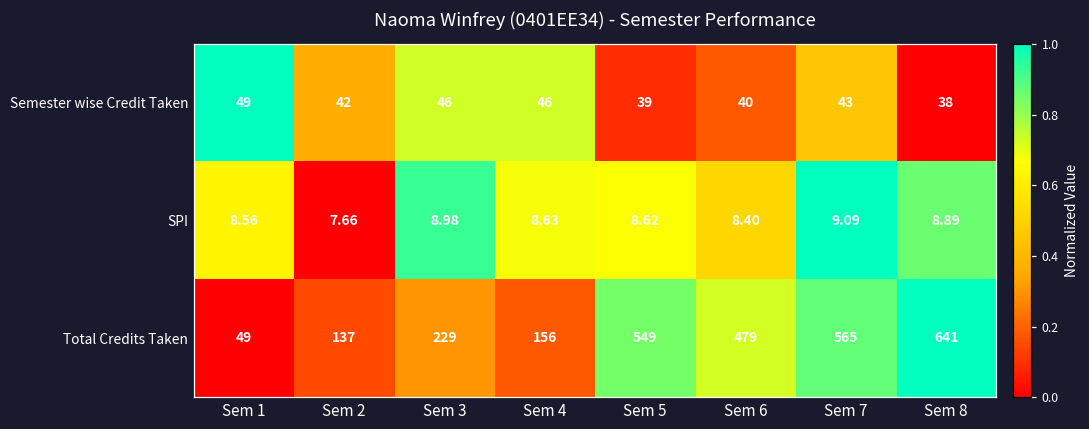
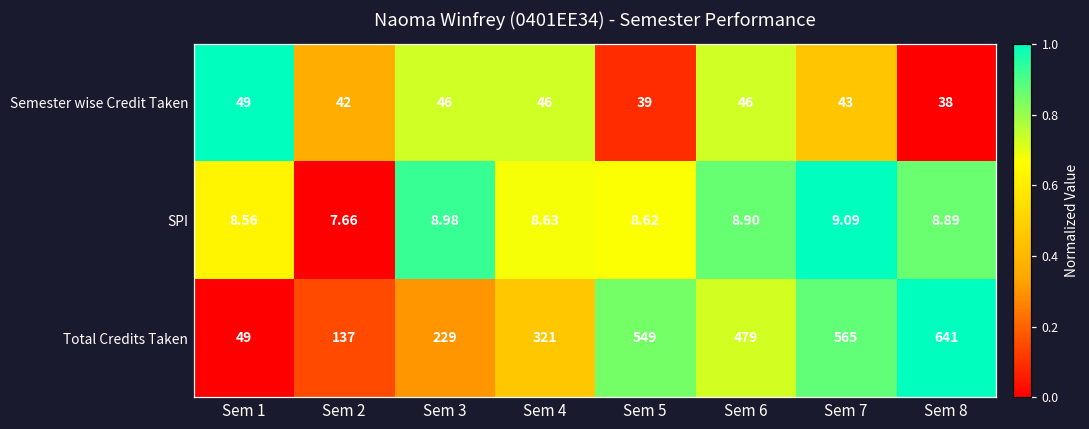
Semester wise Credit Taken, Sem 6: 40 -> 46
SPI, Sem 6: 8.40 -> 8.90
Total Credits Taken, Sem 4: 156 -> 321
